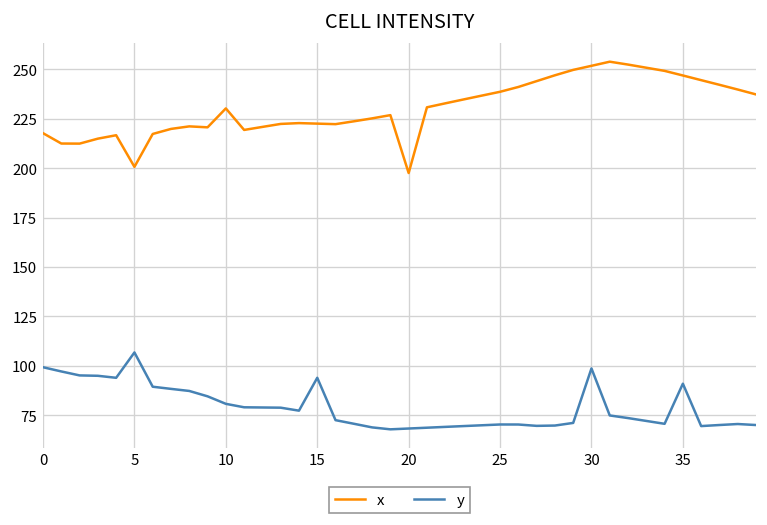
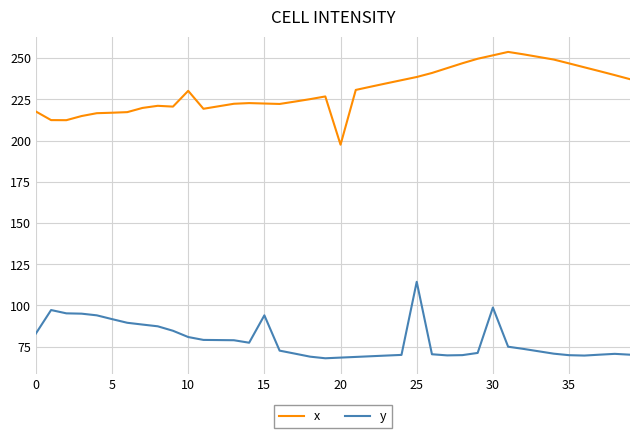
y, 0: 99 -> 83
x, 5: 201 -> 217
y, 5: 107 -> 92
y, 25: 70 -> 114
y, 35: 91 -> 70
